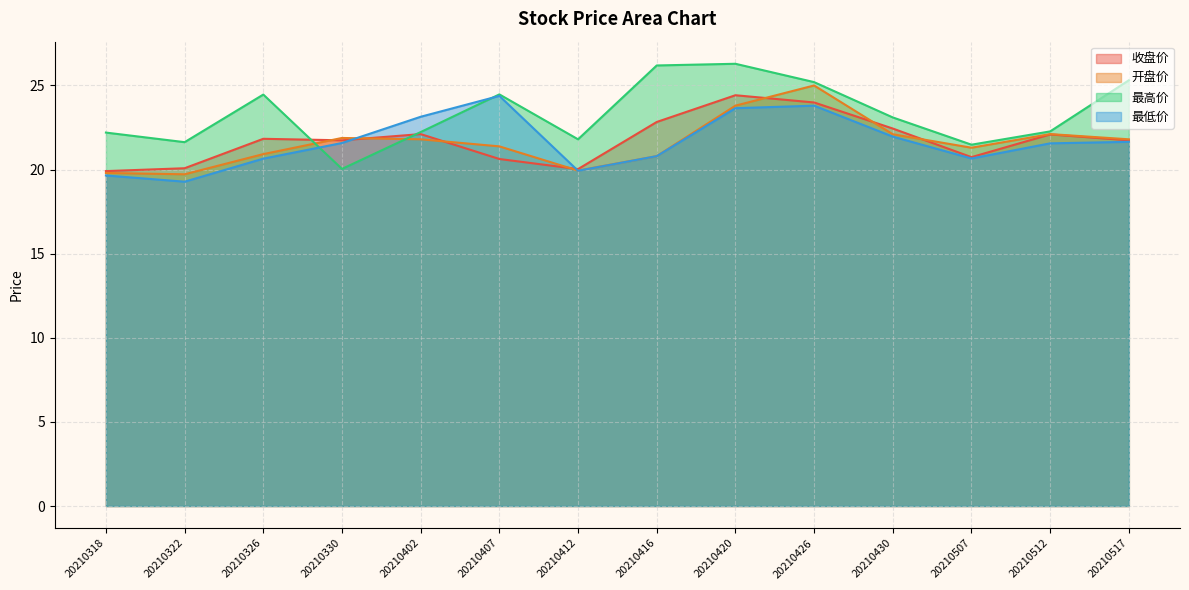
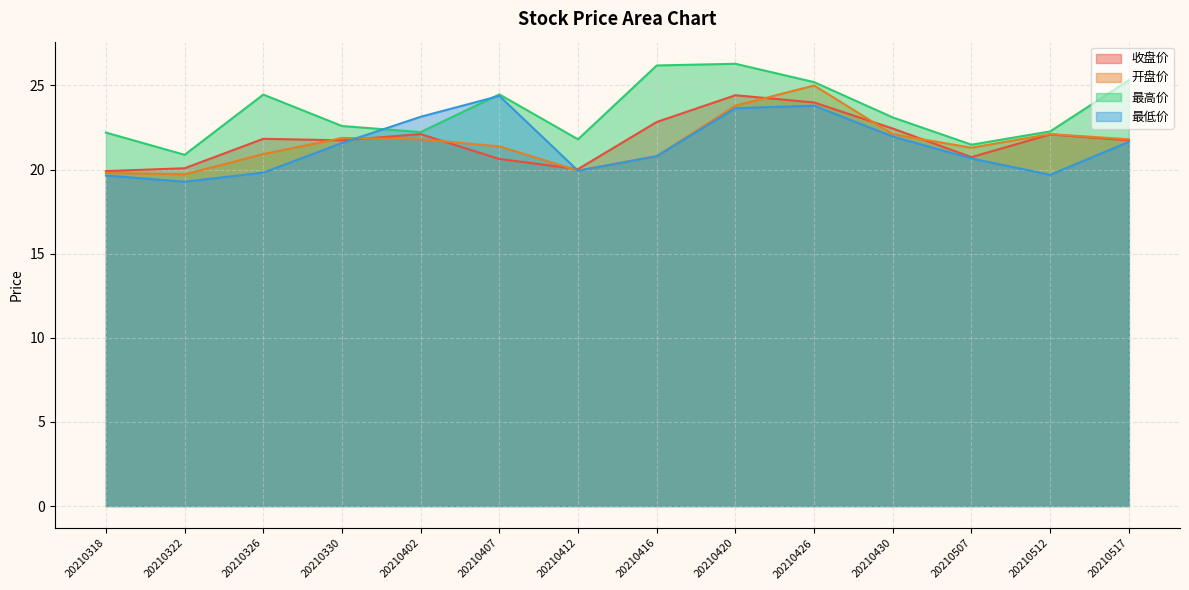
最高价, 20210322: 21.6 -> 20.9
最低价, 20210326: 20.7 -> 19.8
最高价, 20210330: 20.0 -> 22.6
最低价, 20210512: 21.6 -> 19.7
